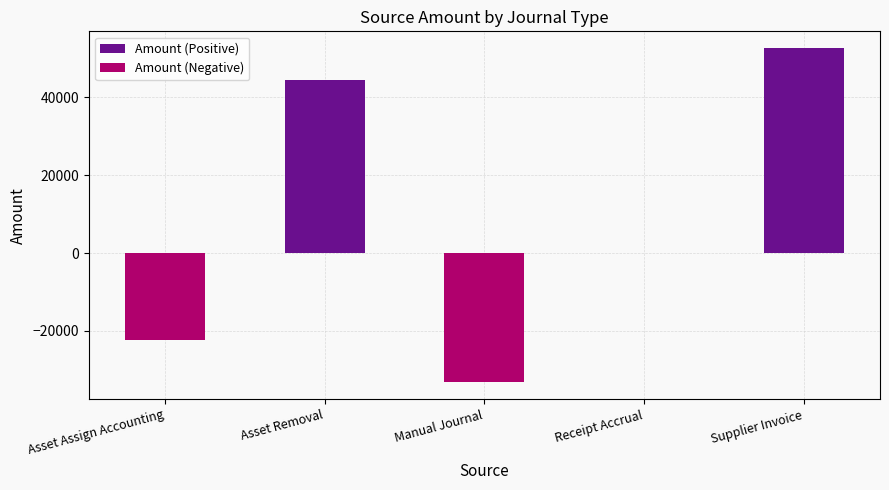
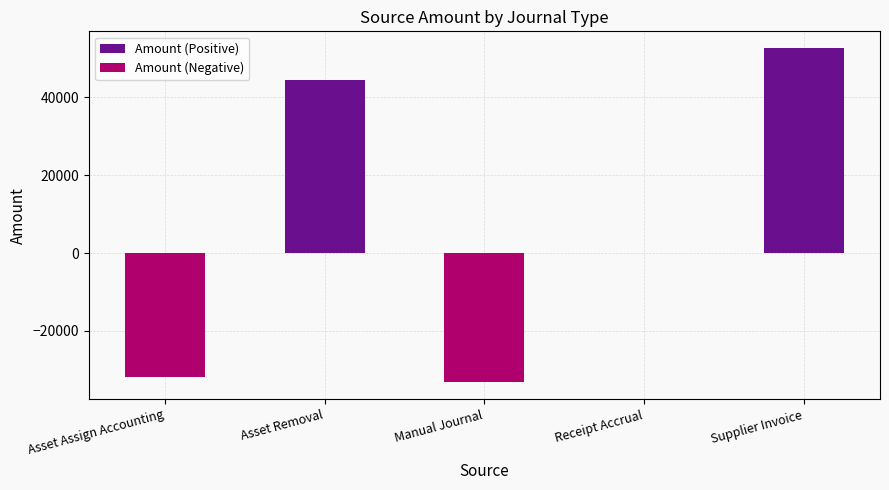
Amount (Negative), Asset Assign Accounting: -22000 -> -32000
